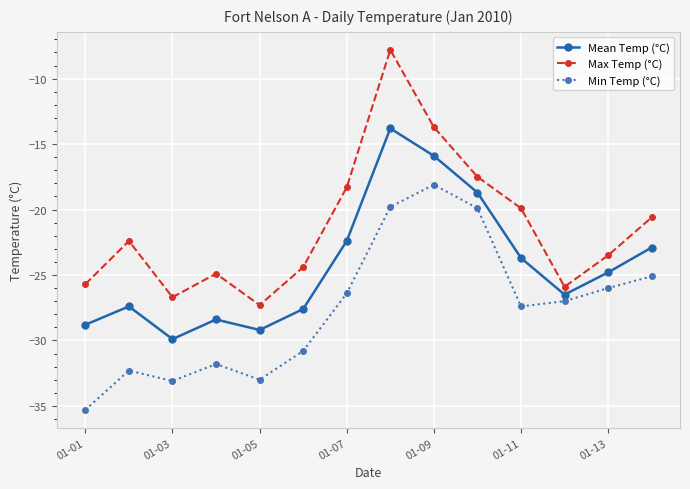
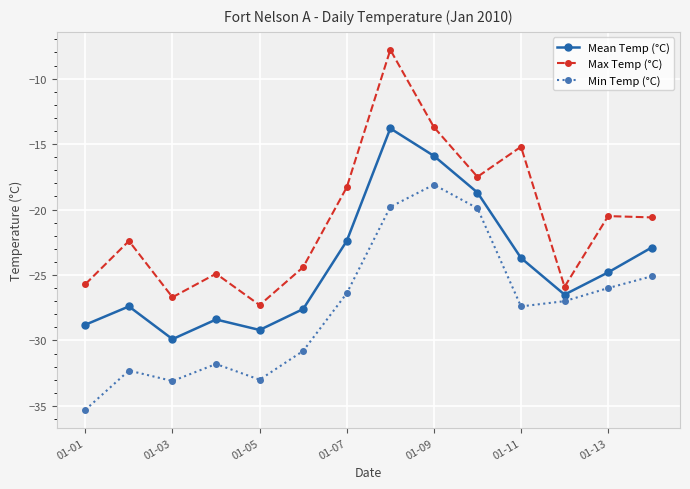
Max Temp (°C), 01-11: -19.9 -> -15.2
Max Temp (°C), 01-13: -23.5 -> -20.5
